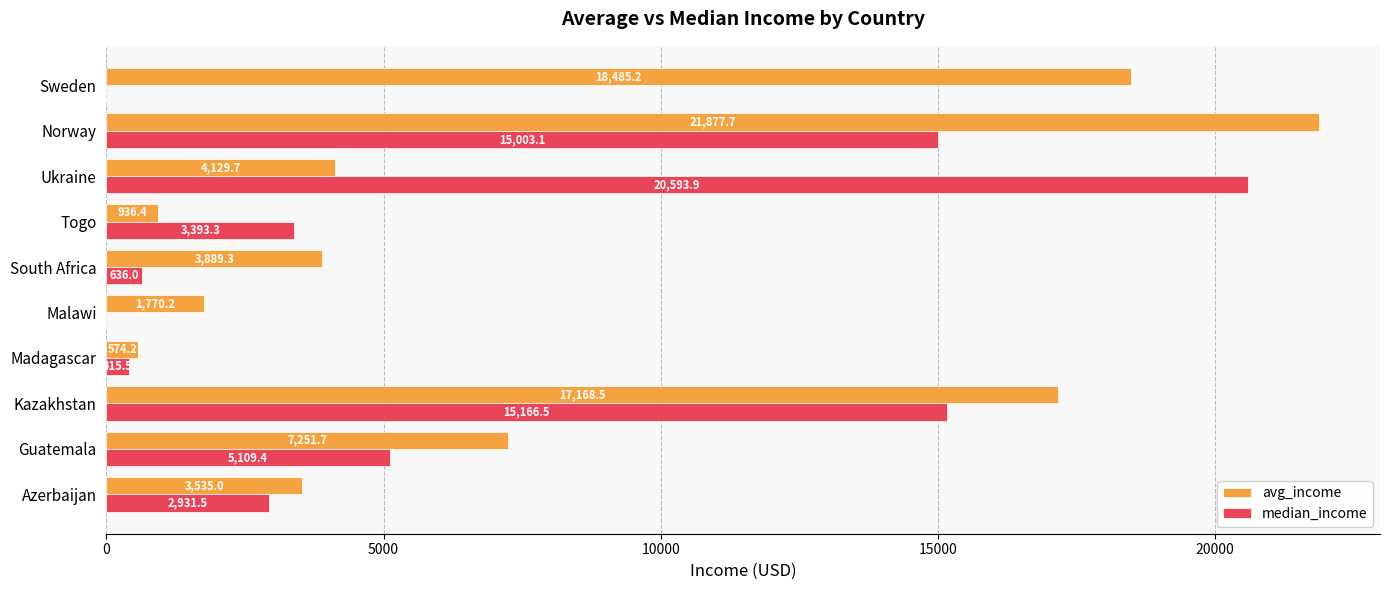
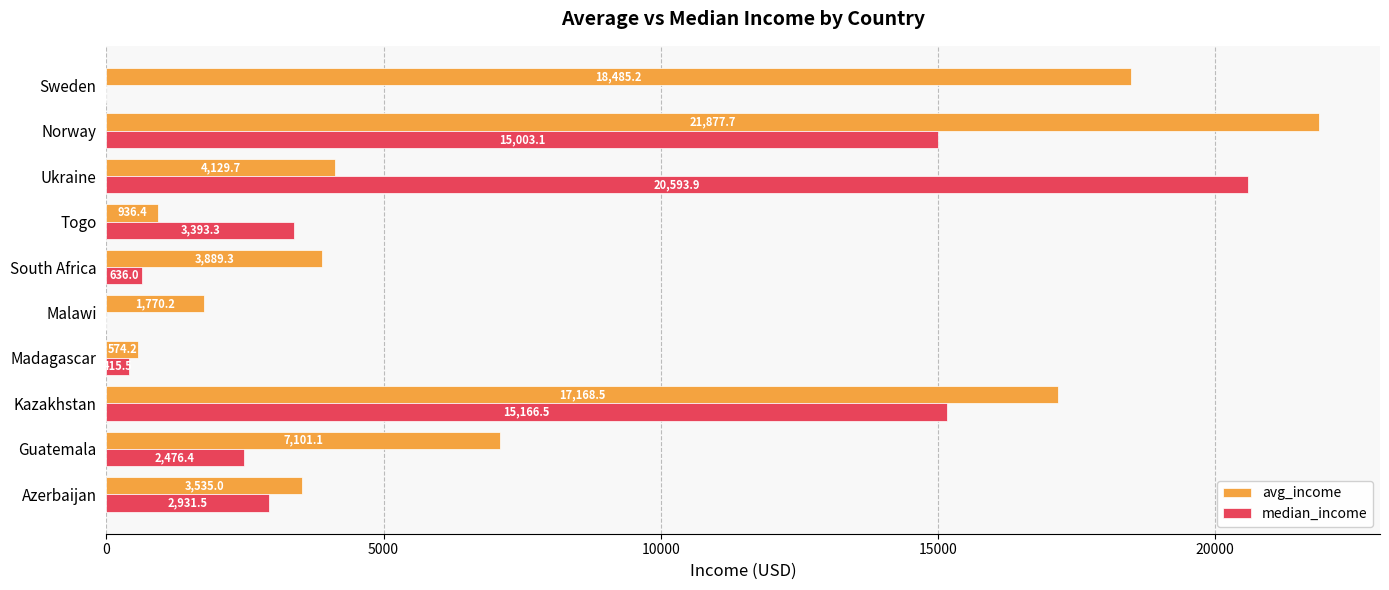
avg_income, Guatemala: 7,251.7 -> 7,101.1
median_income, Guatemala: 5,109.4 -> 2,476.4
